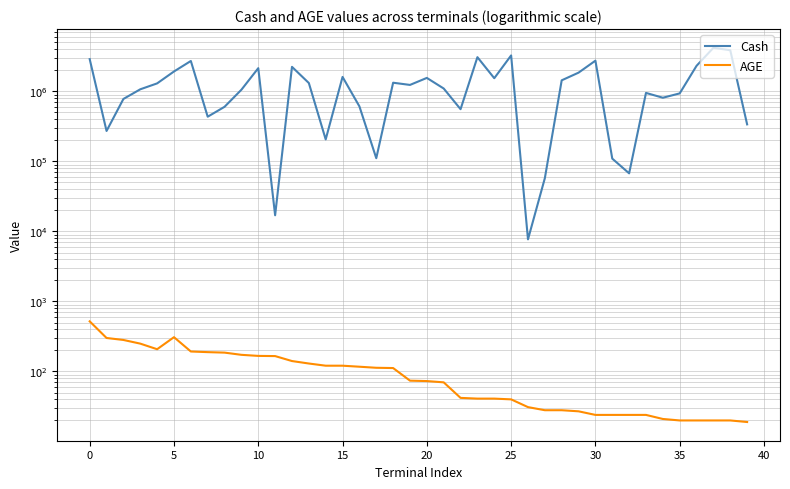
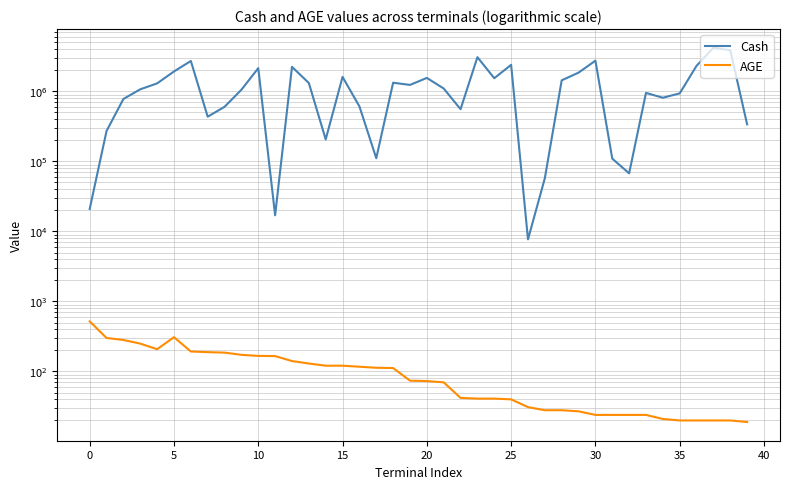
Cash, 0: 2900000 -> 21000
Cash, 25: 3000000 -> 2400000
